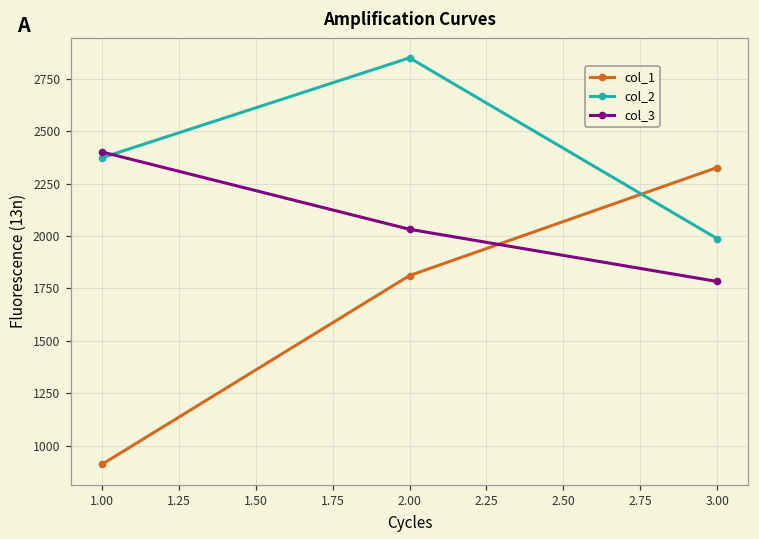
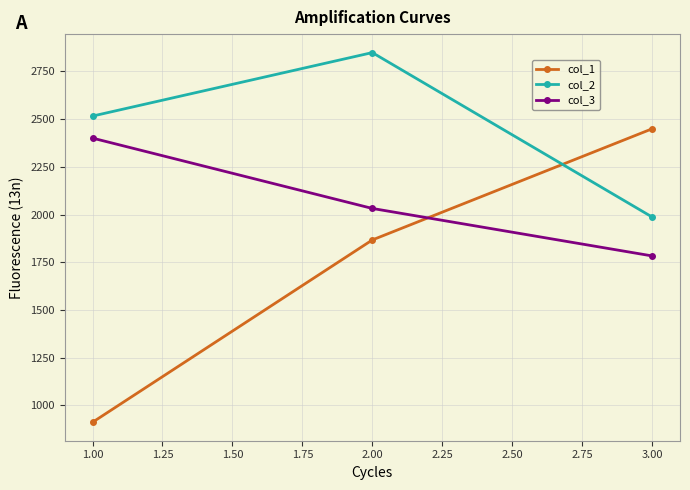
col_2, 1.00: 2370 -> 2520
col_1, 2.00: 1810 -> 1870
col_1, 3.00: 2330 -> 2450
